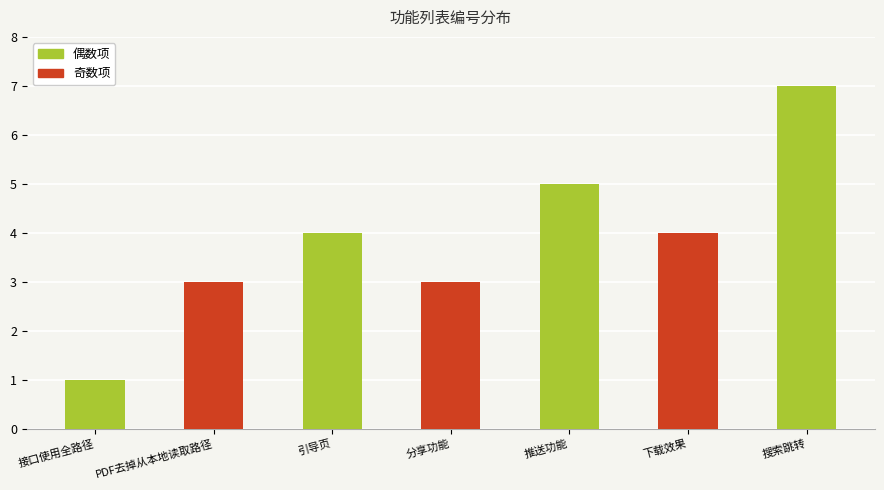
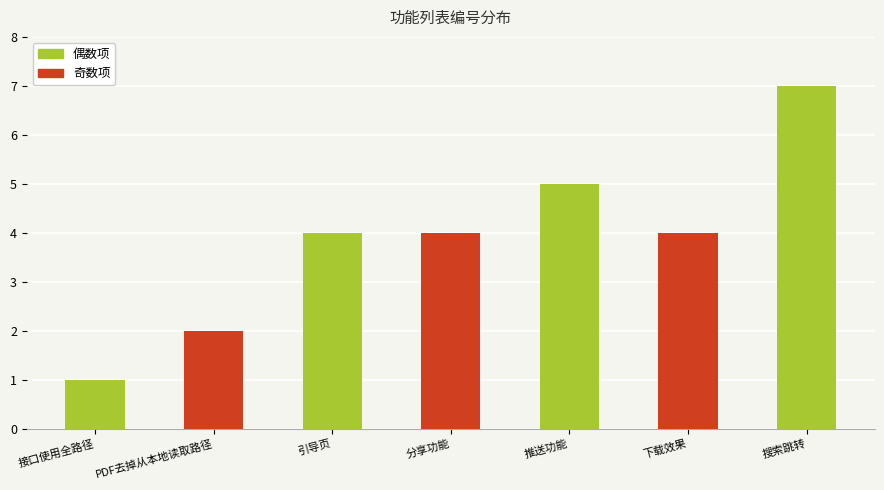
PDF去掉从本地读取路径: 3 -> 2
分享功能: 3 -> 4
